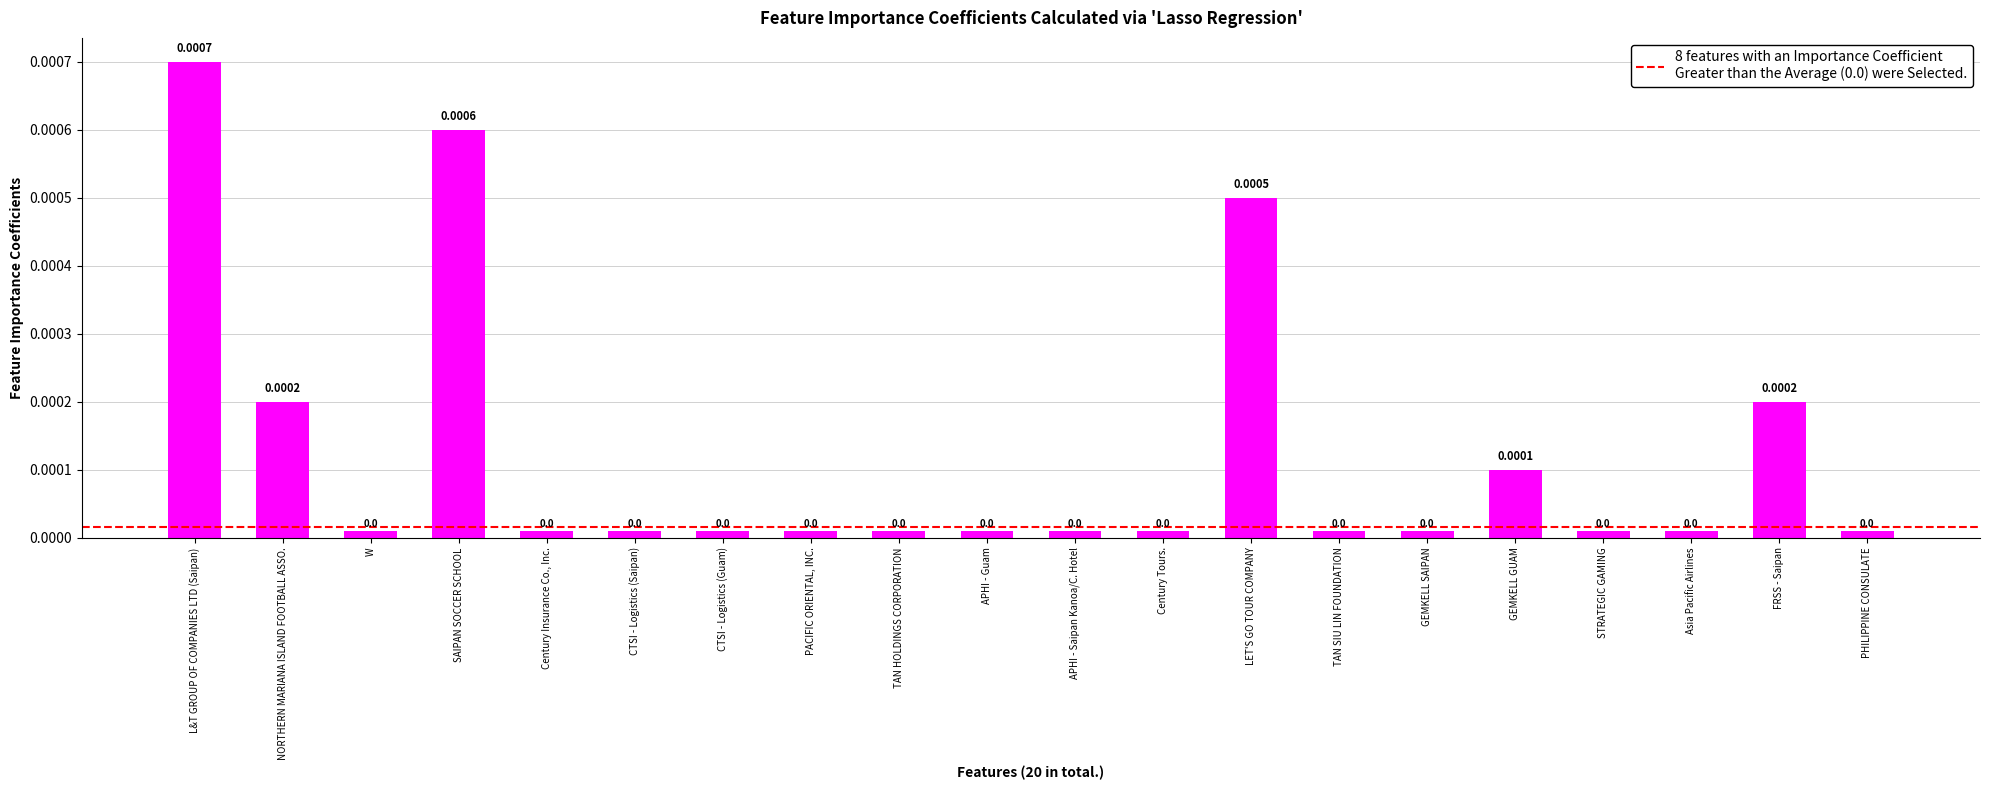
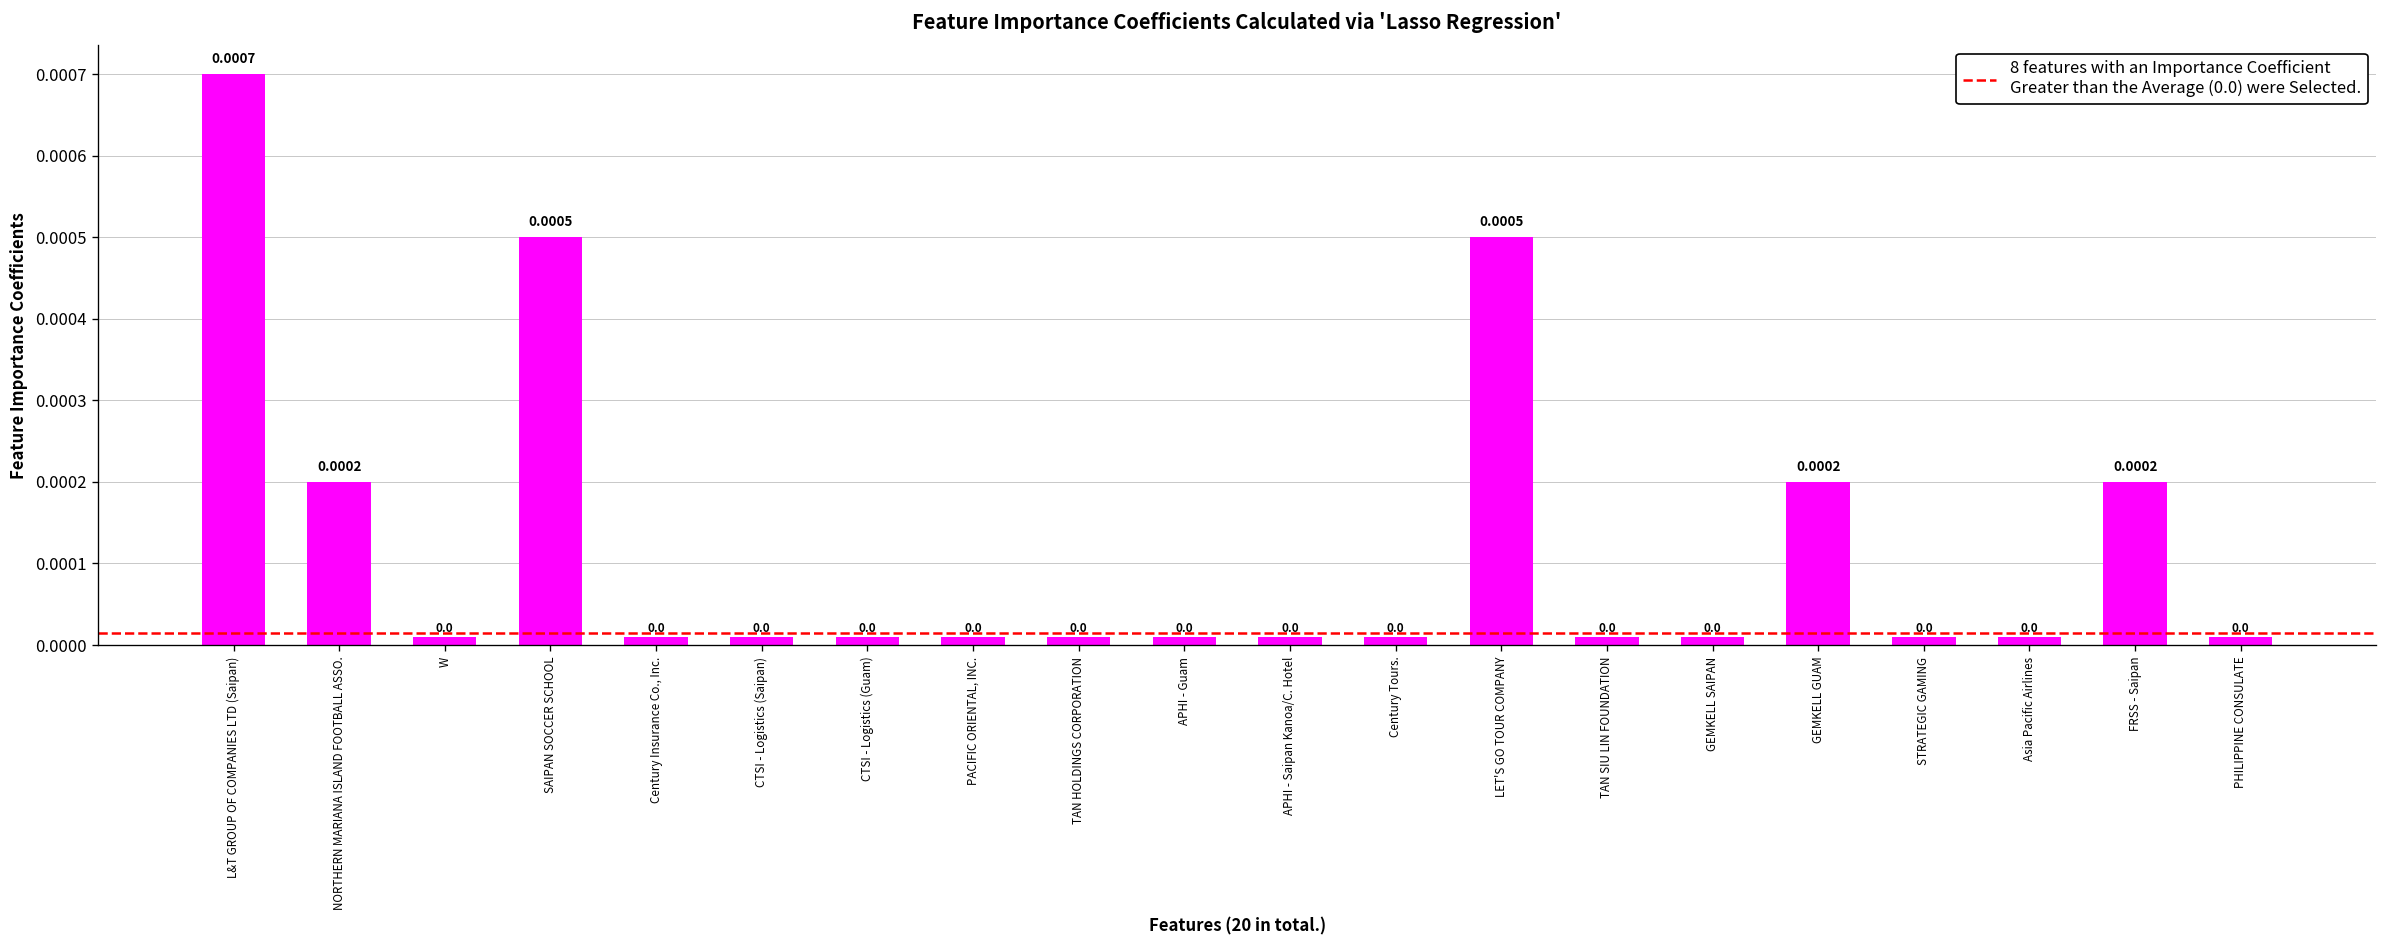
SAIPAN SOCCER SCHOOL: 0.0006 -> 0.0005
GEMKELL GUAM: 0.0001 -> 0.0002
